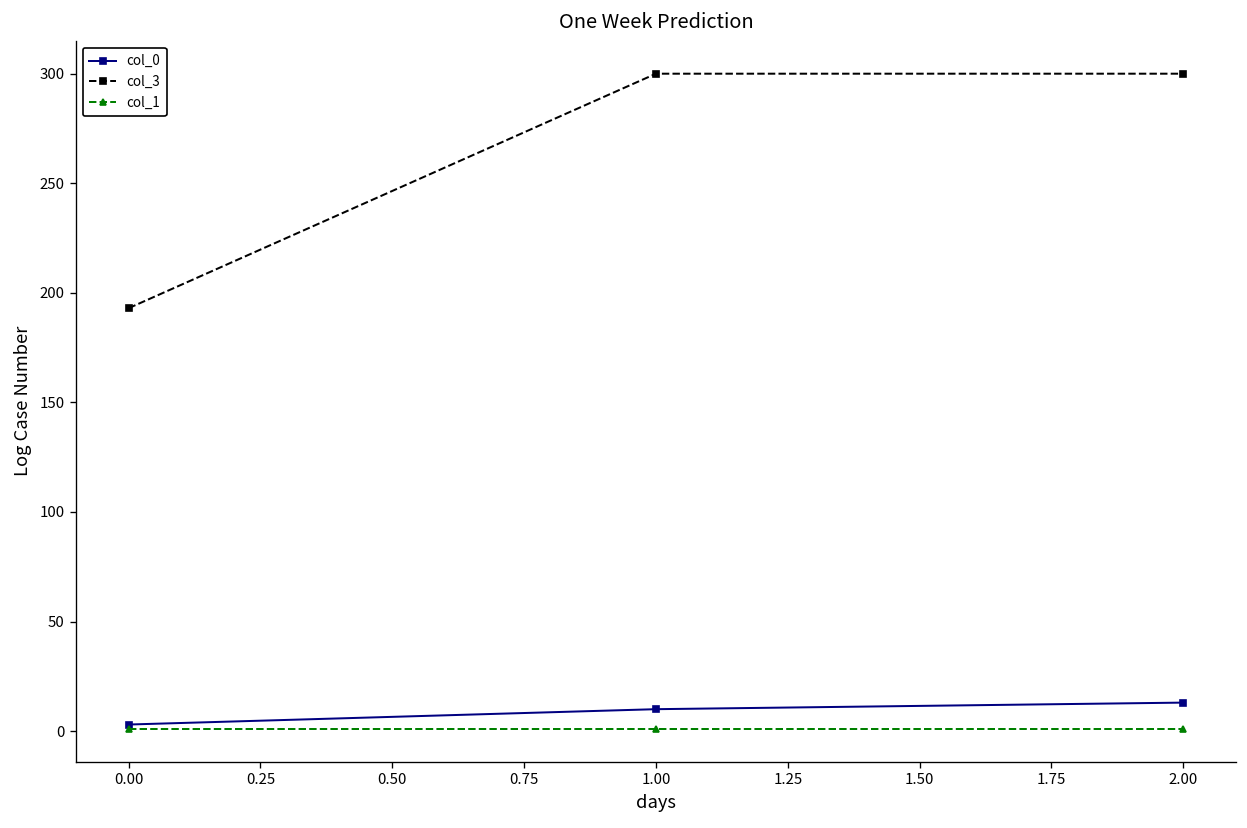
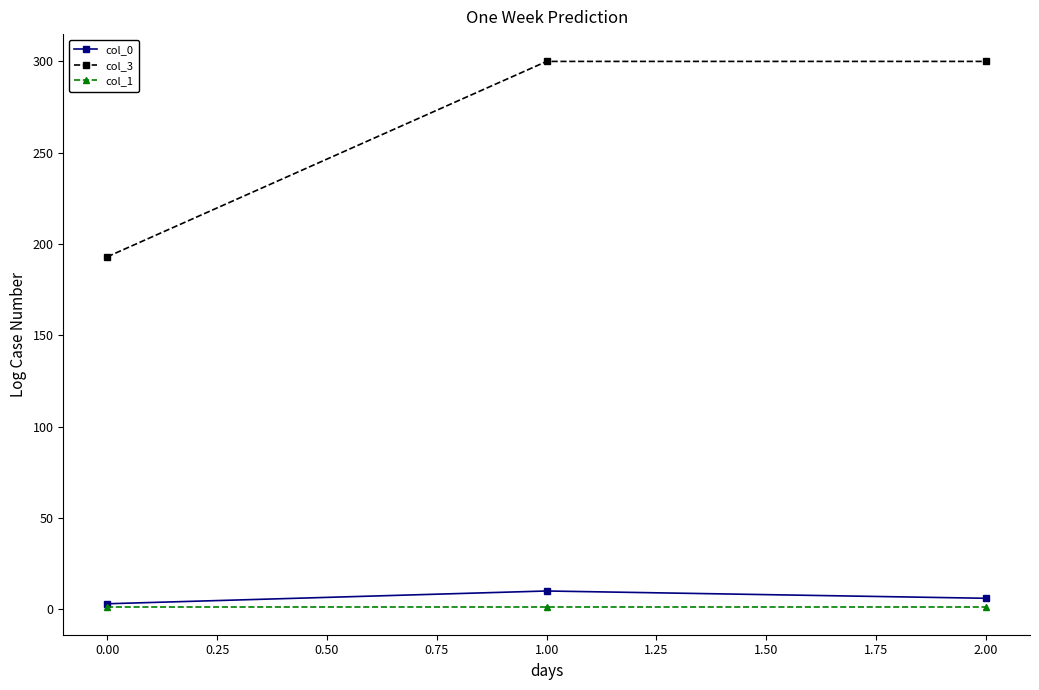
col_0, 2.00: 13 -> 6
